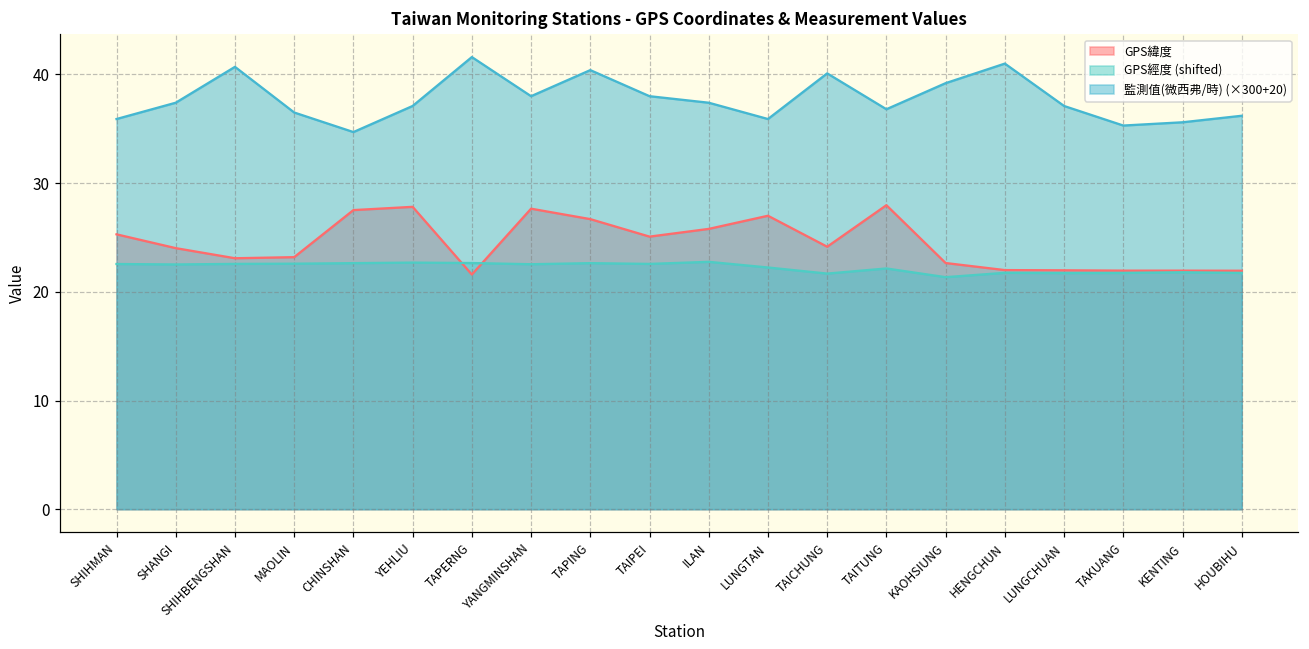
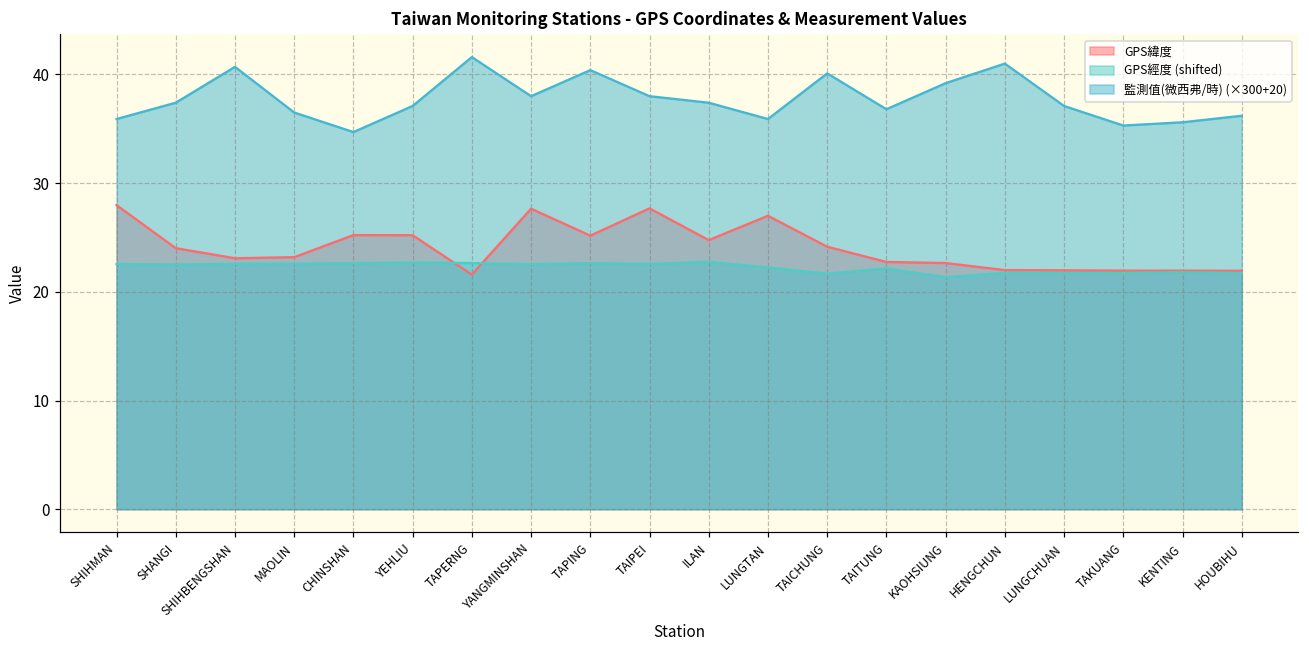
GPS緯度, SHIHMAN: 25 -> 28
GPS緯度, CHINSHAN: 28 -> 25
GPS緯度, YEHLIU: 28 -> 25
GPS緯度, TAPING: 27 -> 25
GPS緯度, TAIPEI: 25 -> 28
GPS緯度, ILAN: 26 -> 25
GPS緯度, TAITUNG: 28 -> 23
